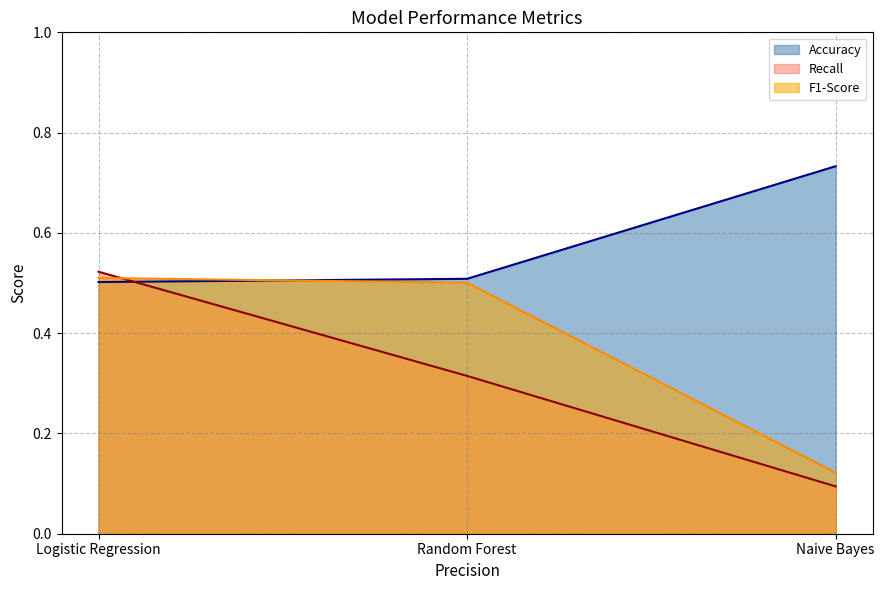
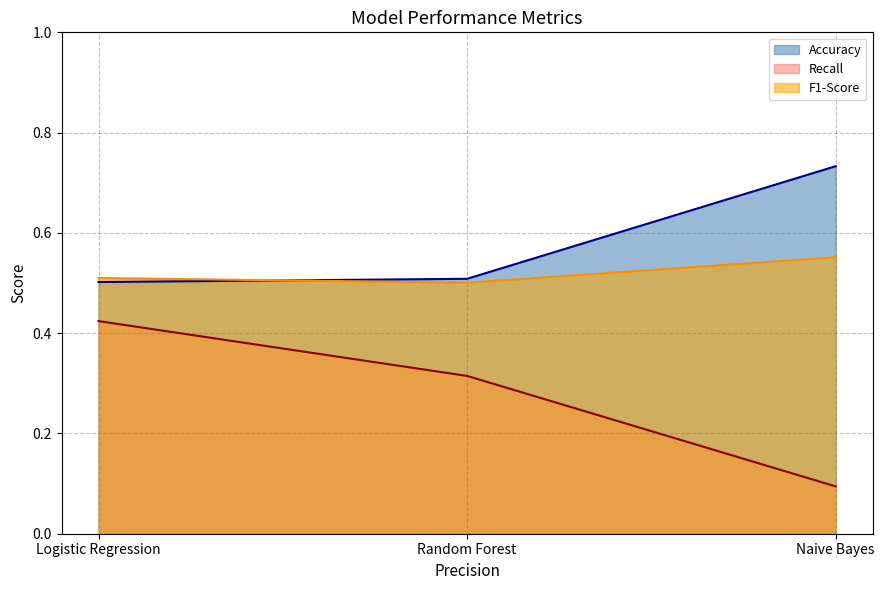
Recall, Logistic Regression: 0.52 -> 0.42
F1-Score, Naive Bayes: 0.12 -> 0.55
